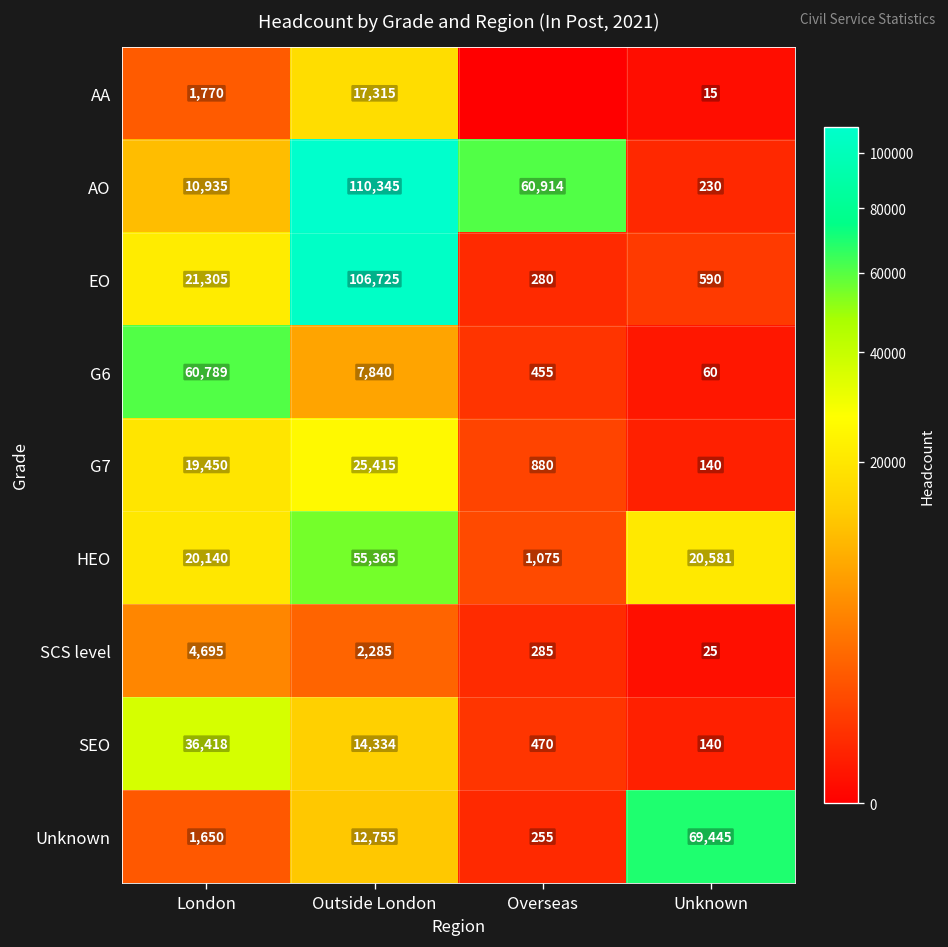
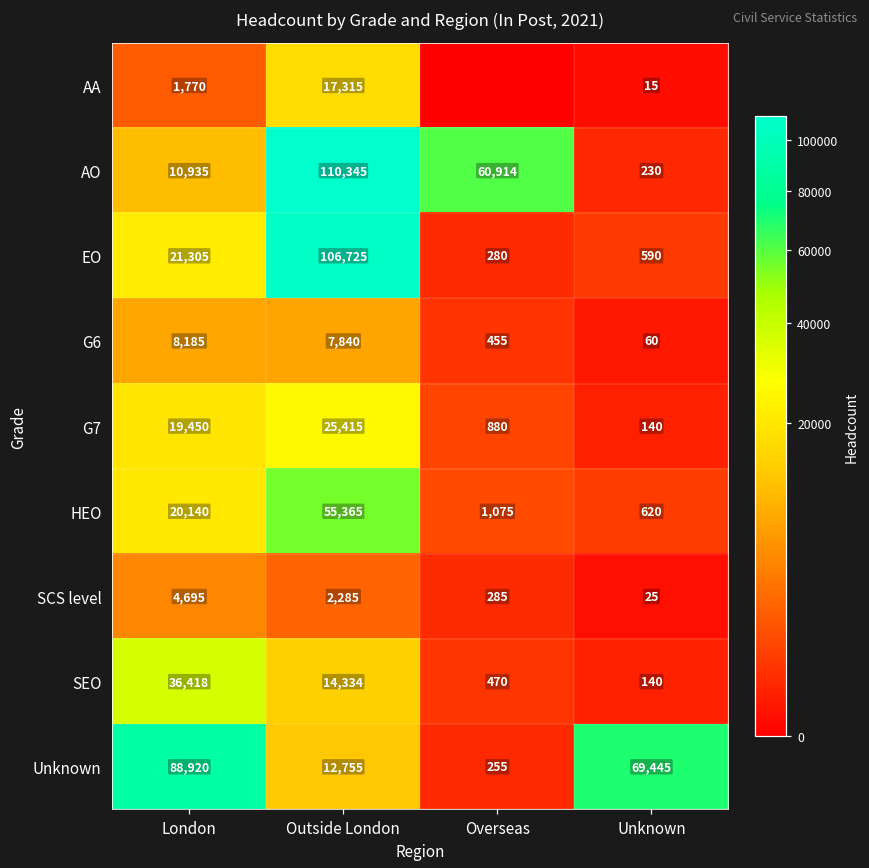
G6, London: 60,789 -> 8,185
HEO, Unknown: 20,581 -> 620
Unknown, London: 1,650 -> 88,920
